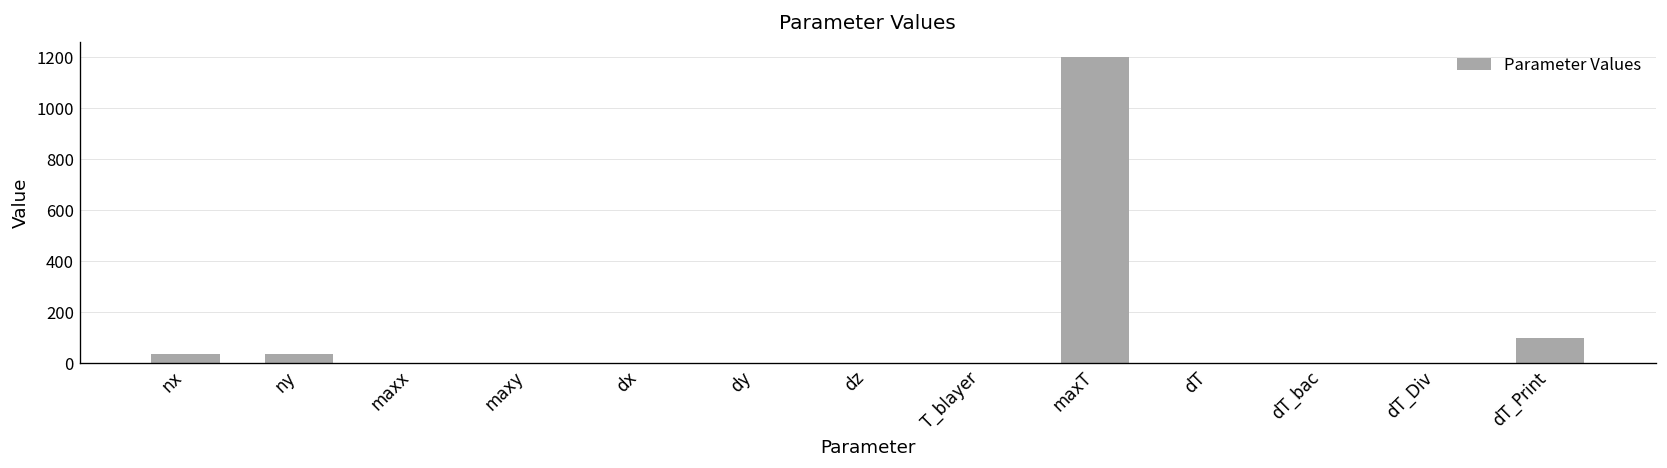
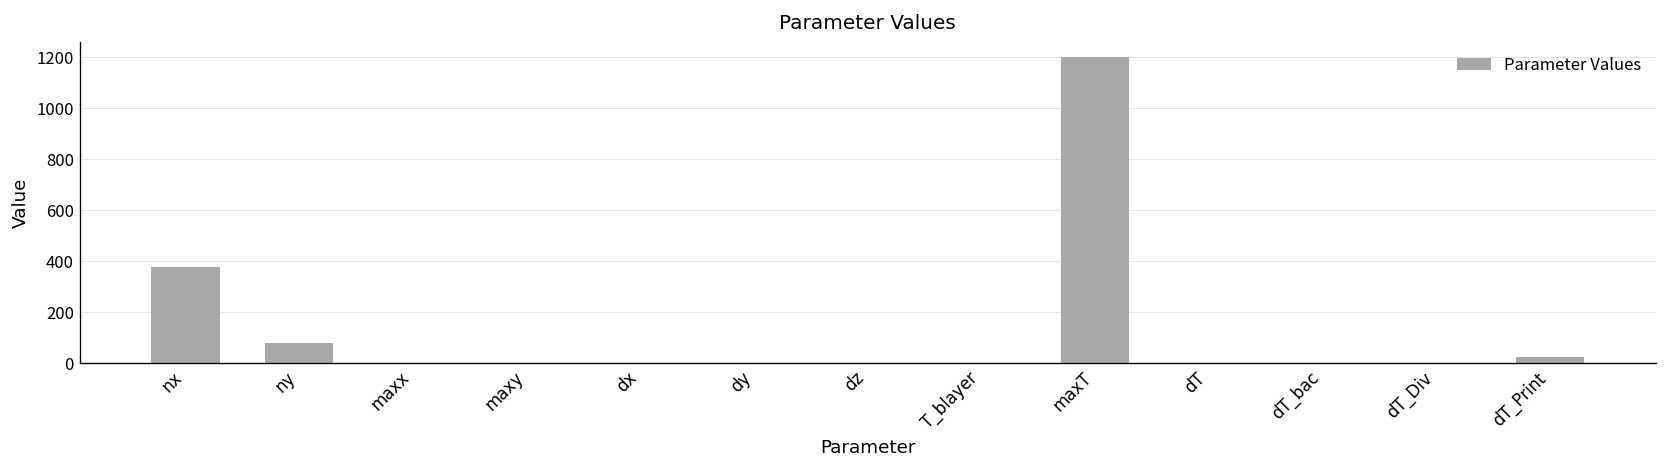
nx: 40 -> 380
ny: 40 -> 80
dT_Print: 100 -> 20
